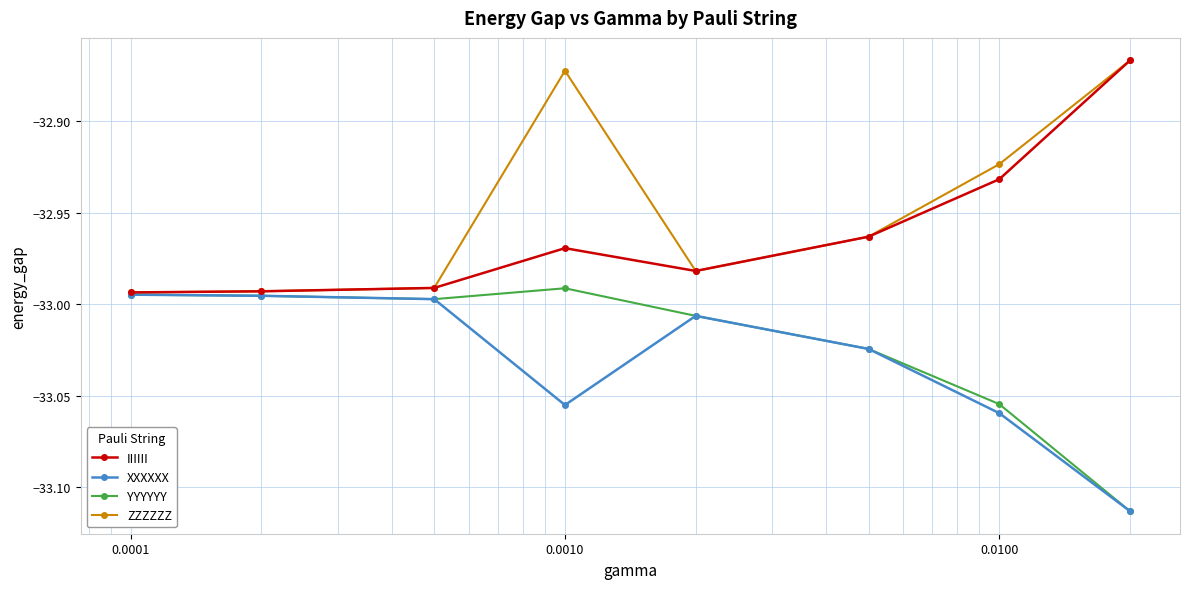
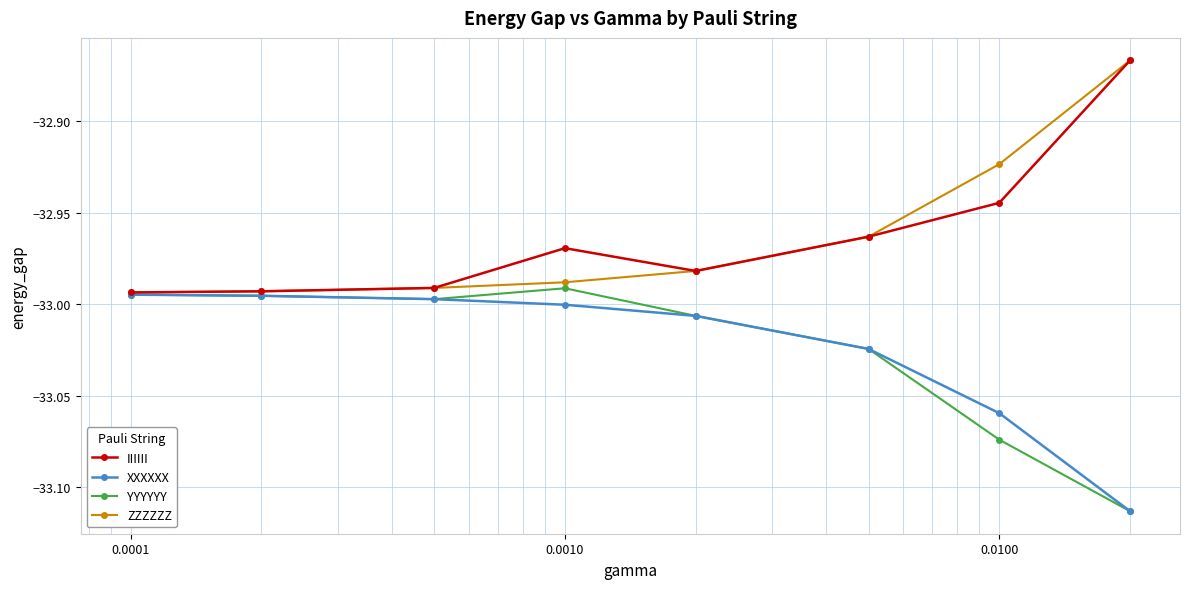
XXXXXX, 0.0010: -33.055 -> -33.000
ZZZZZZ, 0.0010: -32.873 -> -32.988
IIIIII, 0.0100: -32.932 -> -32.945
YYYYYY, 0.0100: -33.055 -> -33.074
